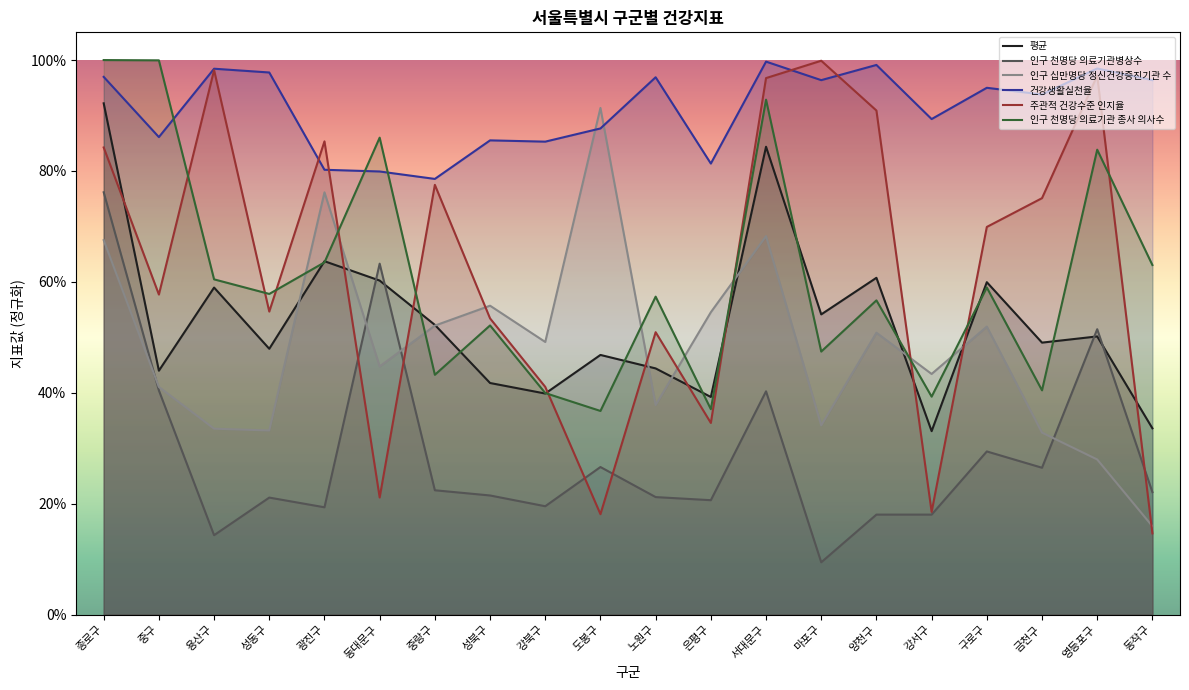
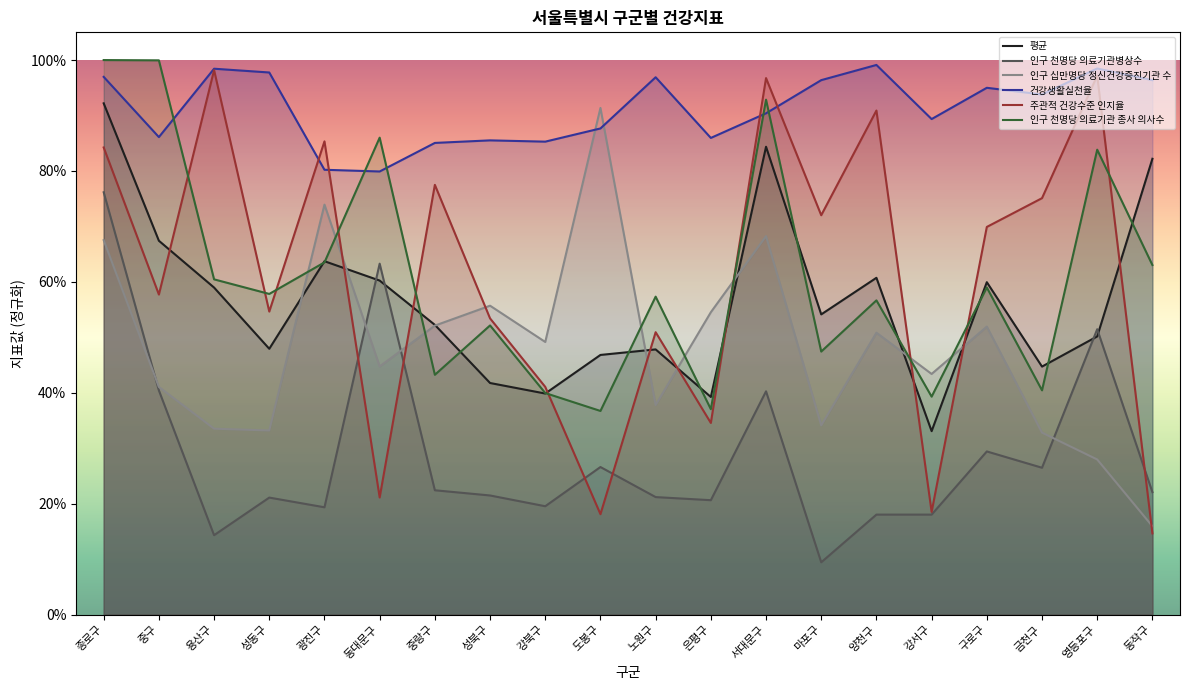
평균, 중구: 44% -> 67%
인구 십만명당 정신건강증진기관 수, 광진구: 76% -> 74%
건강생활실천율, 중랑구: 79% -> 85%
평균, 노원구: 44% -> 48%
건강생활실천율, 은평구: 81% -> 86%
건강생활실천율, 서대문구: 100% -> 90%
주관적 건강수준 인지율, 마포구: 100% -> 72%
평균, 금천구: 49% -> 45%
평균, 동작구: 34% -> 82%
